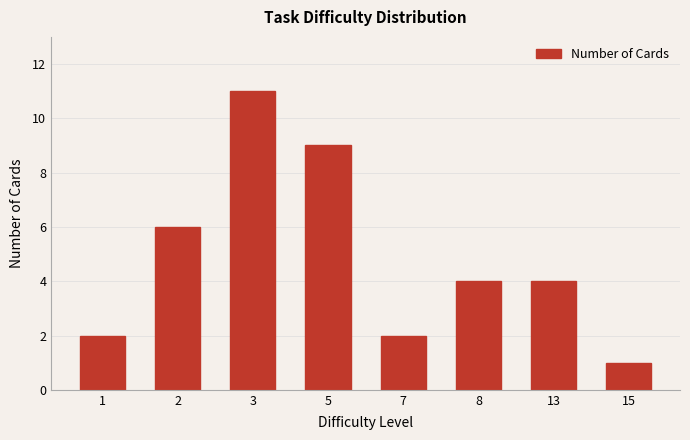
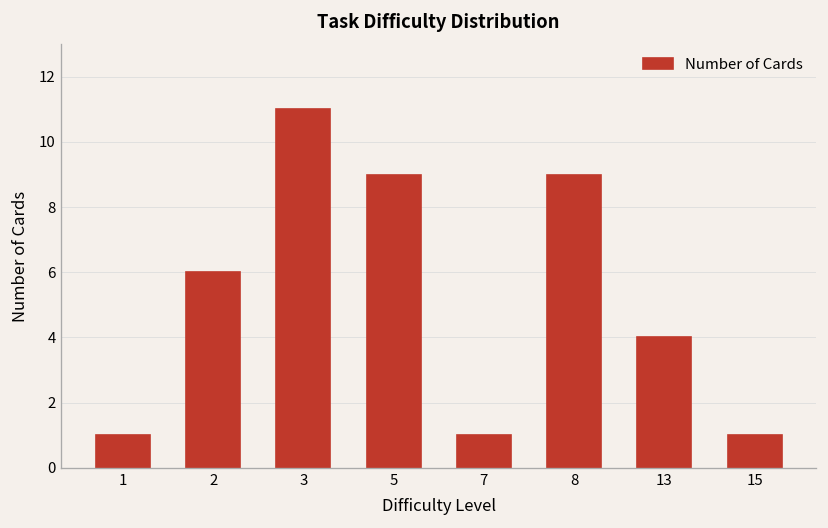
1: 2 -> 1
7: 2 -> 1
8: 4 -> 9
